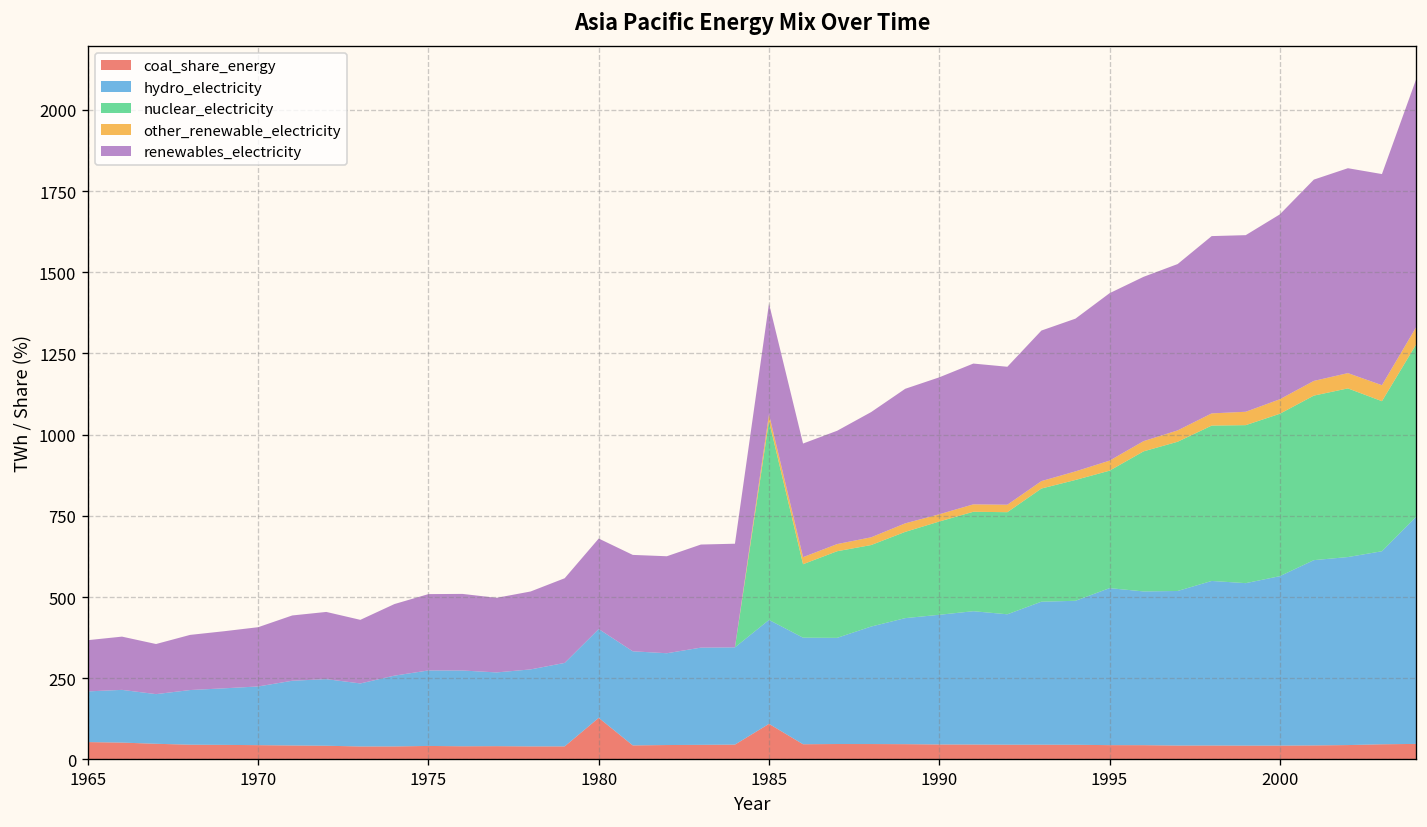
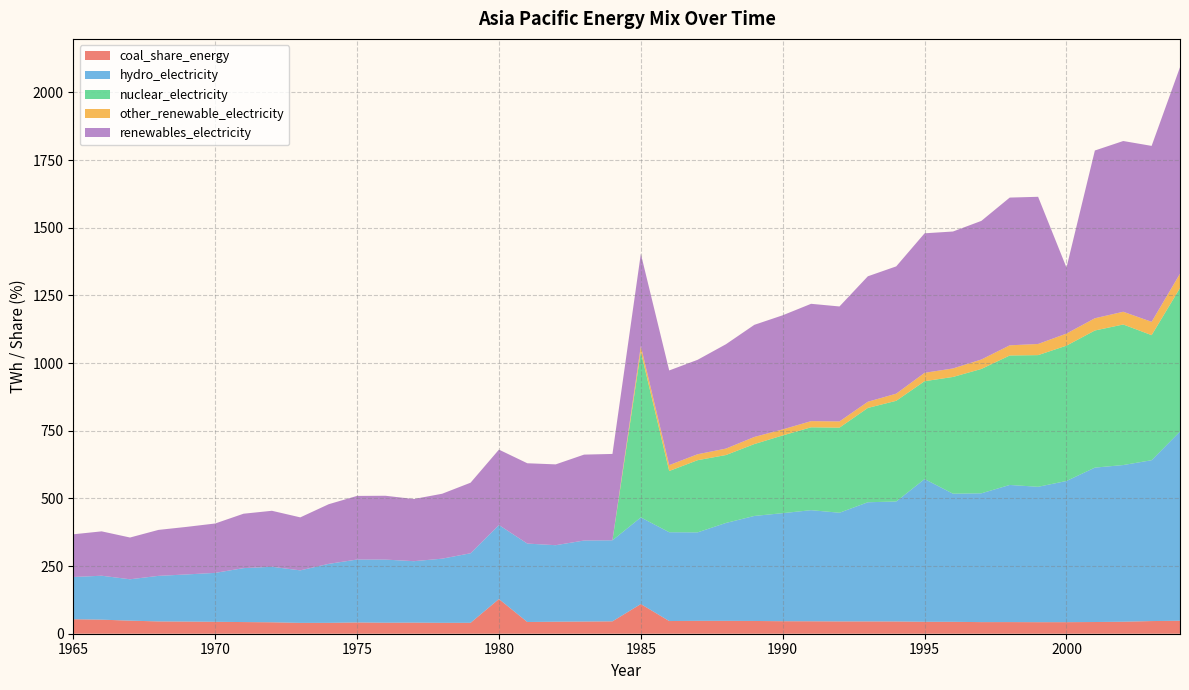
hydro_electricity, 1995: 480 -> 530
renewables_electricity, 2000: 570 -> 240
